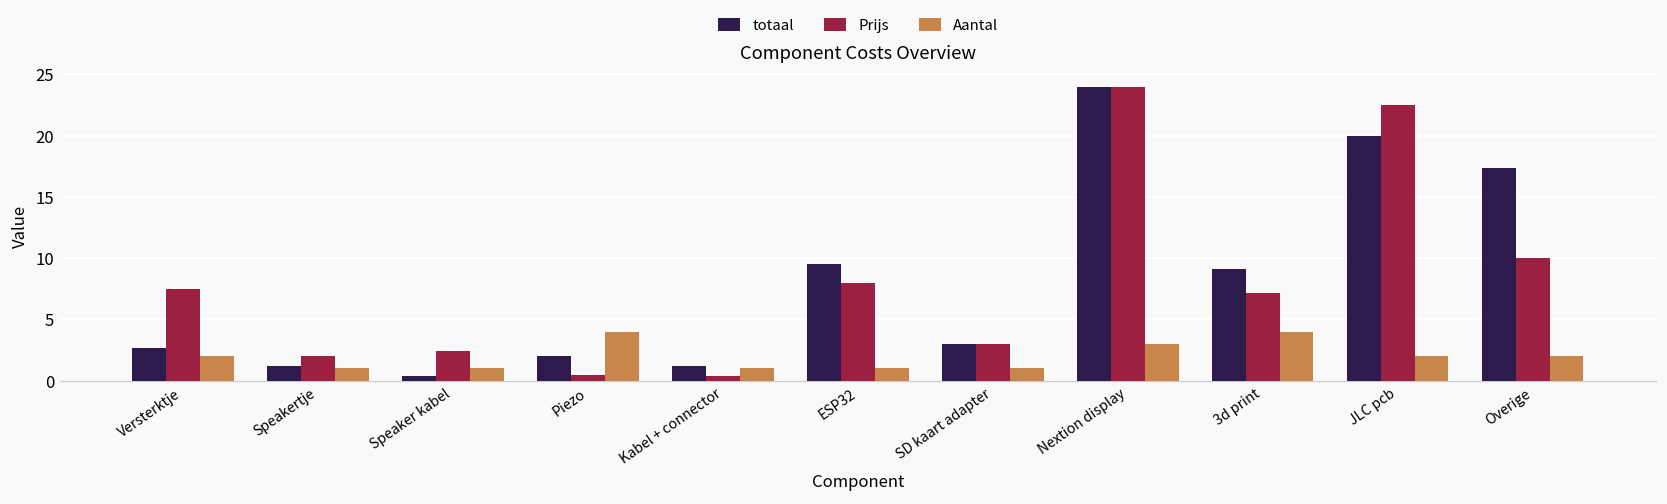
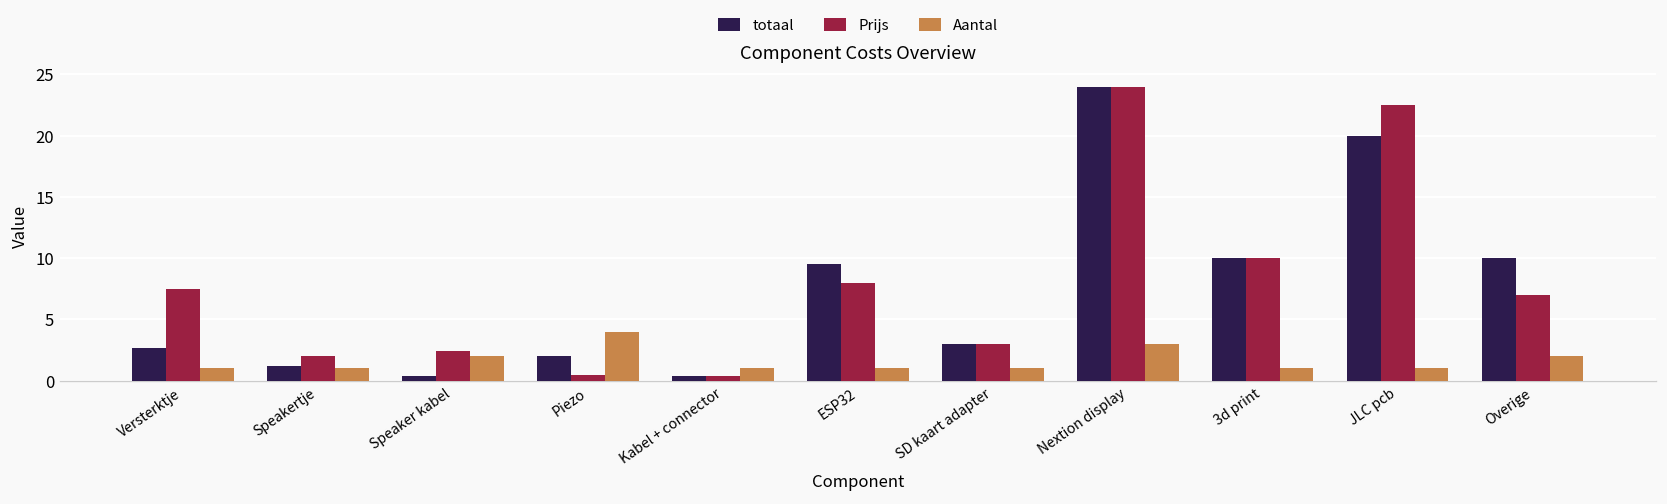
Aantal, Versterktje: 2 -> 1
Aantal, Speaker kabel: 1 -> 2
totaal, Kabel + connector: 1.2 -> 0.4
totaal, 3d print: 9.1 -> 10.0
Prijs, 3d print: 7.2 -> 10.0
Aantal, 3d print: 4 -> 1
Aantal, JLC pcb: 2 -> 1
totaal, Overige: 17.4 -> 10.0
Prijs, Overige: 10 -> 7
